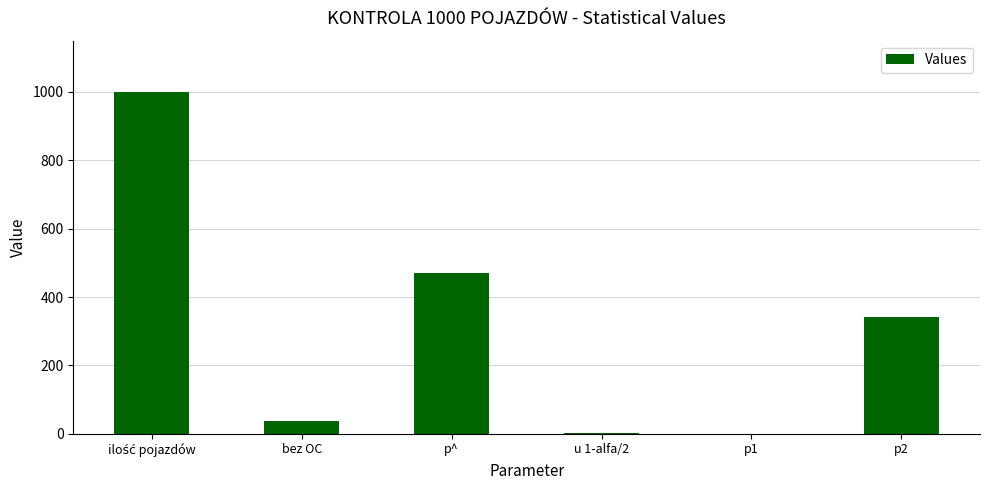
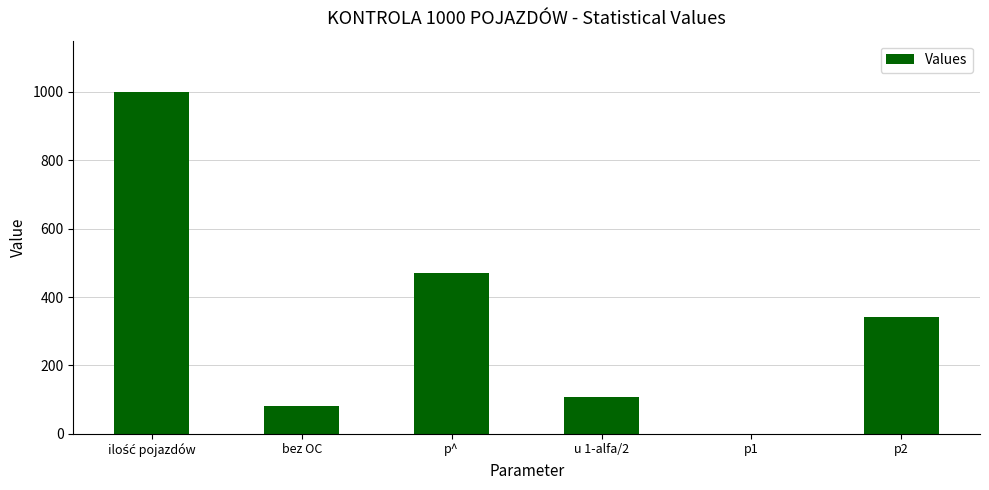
bez OC: 40 -> 80
u 1-alfa/2: 0 -> 110
